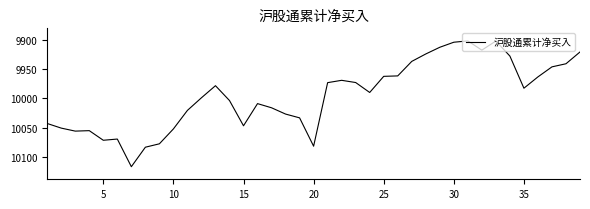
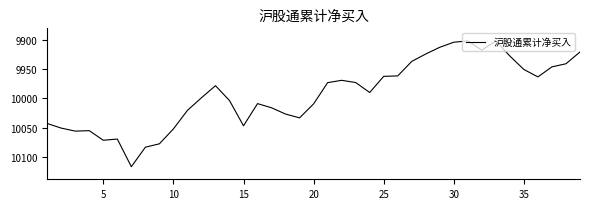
20: 10080 -> 10010
35: 9980 -> 9950
